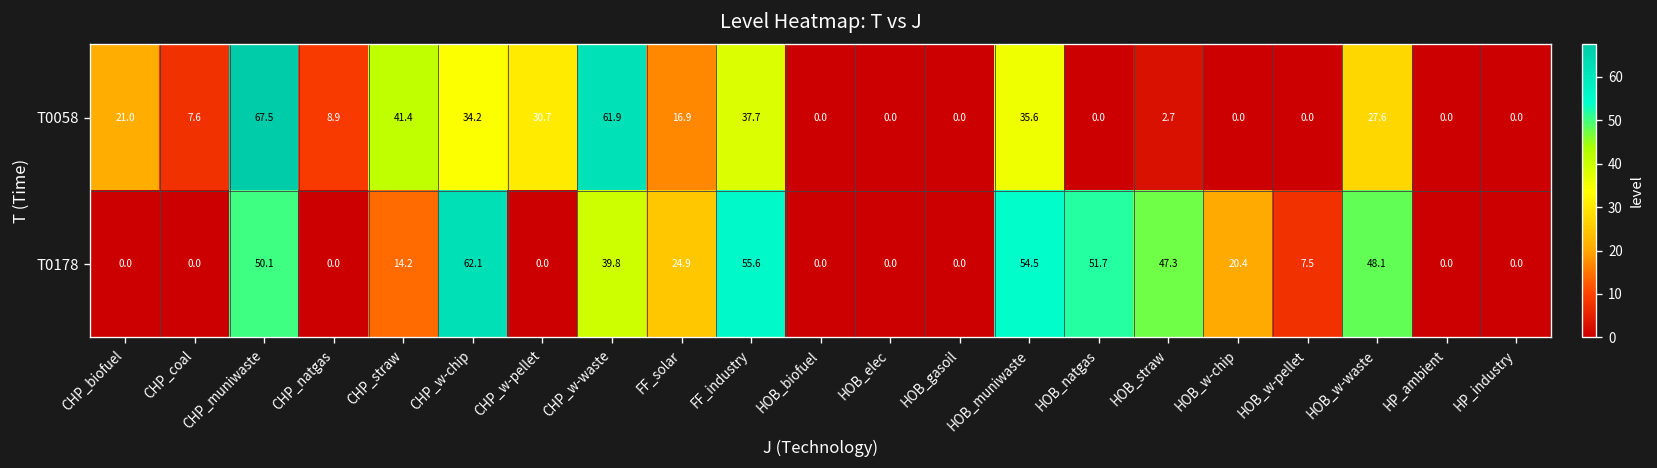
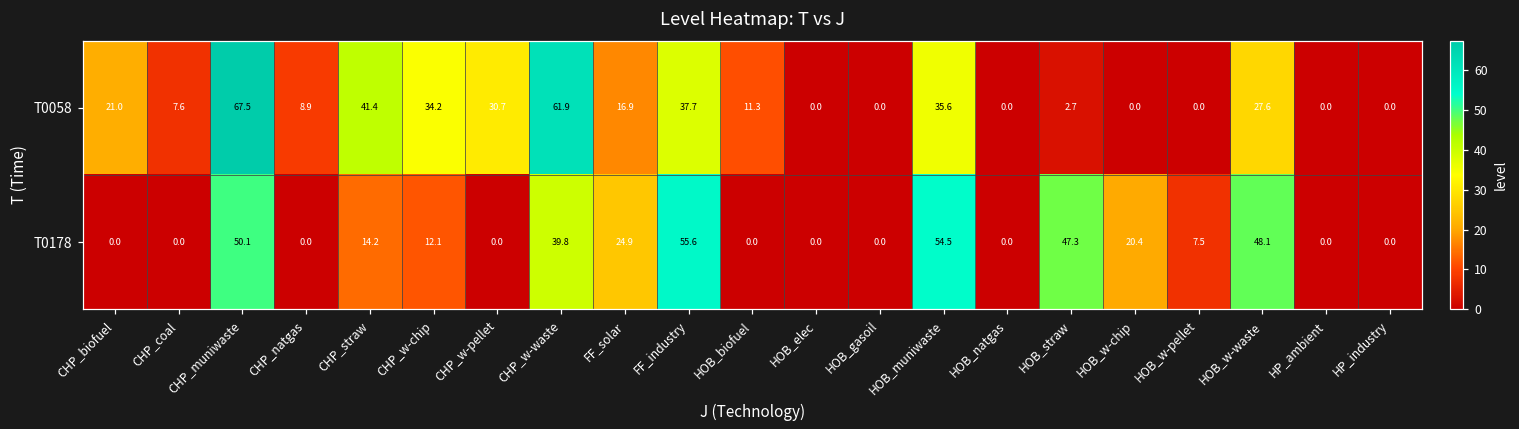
T0058, HOB_biofuel: 0.0 -> 11.3
T0178, CHP_w-chip: 62.1 -> 12.1
T0178, HOB_natgas: 51.7 -> 0.0
